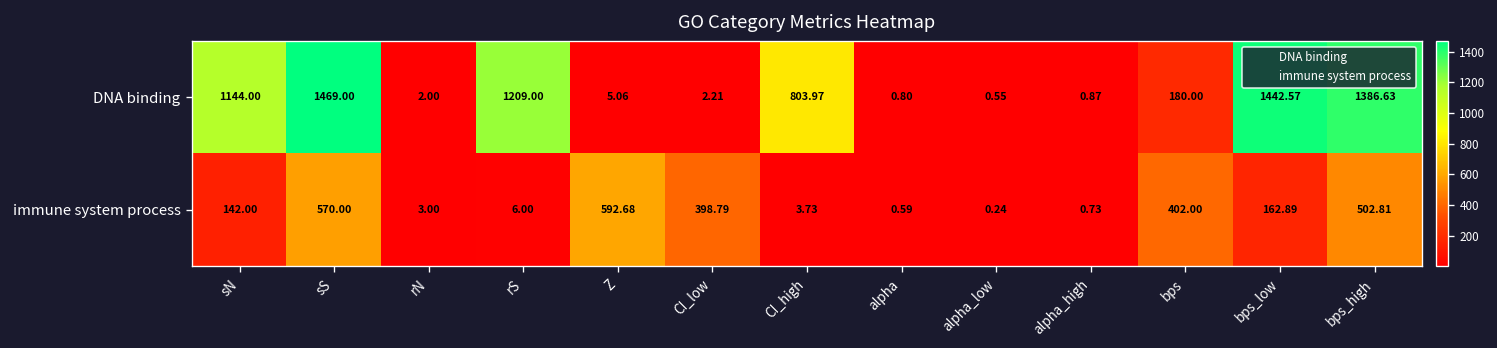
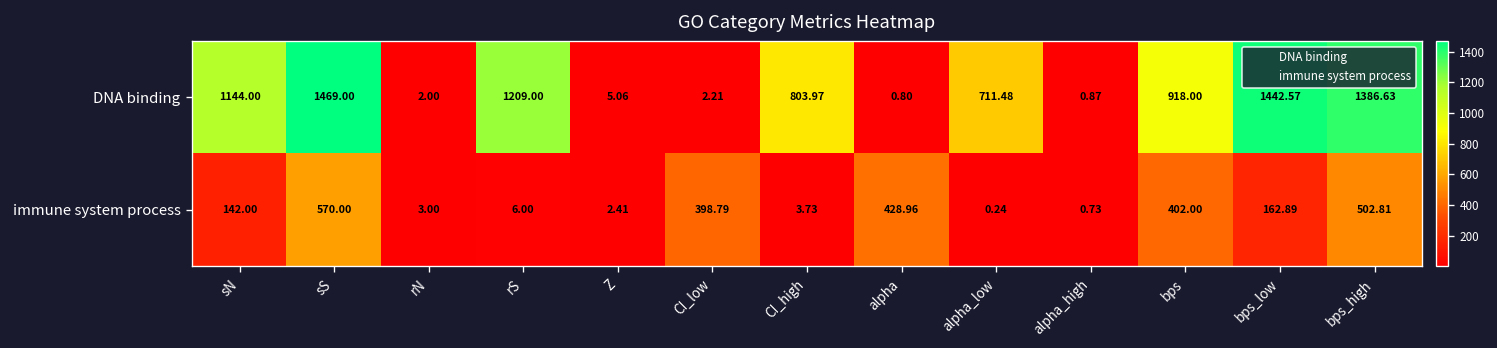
DNA binding, alpha_low: 0.55 -> 711.48
DNA binding, bps: 180.00 -> 918.00
immune system process, Z: 592.68 -> 2.41
immune system process, alpha: 0.59 -> 428.96
